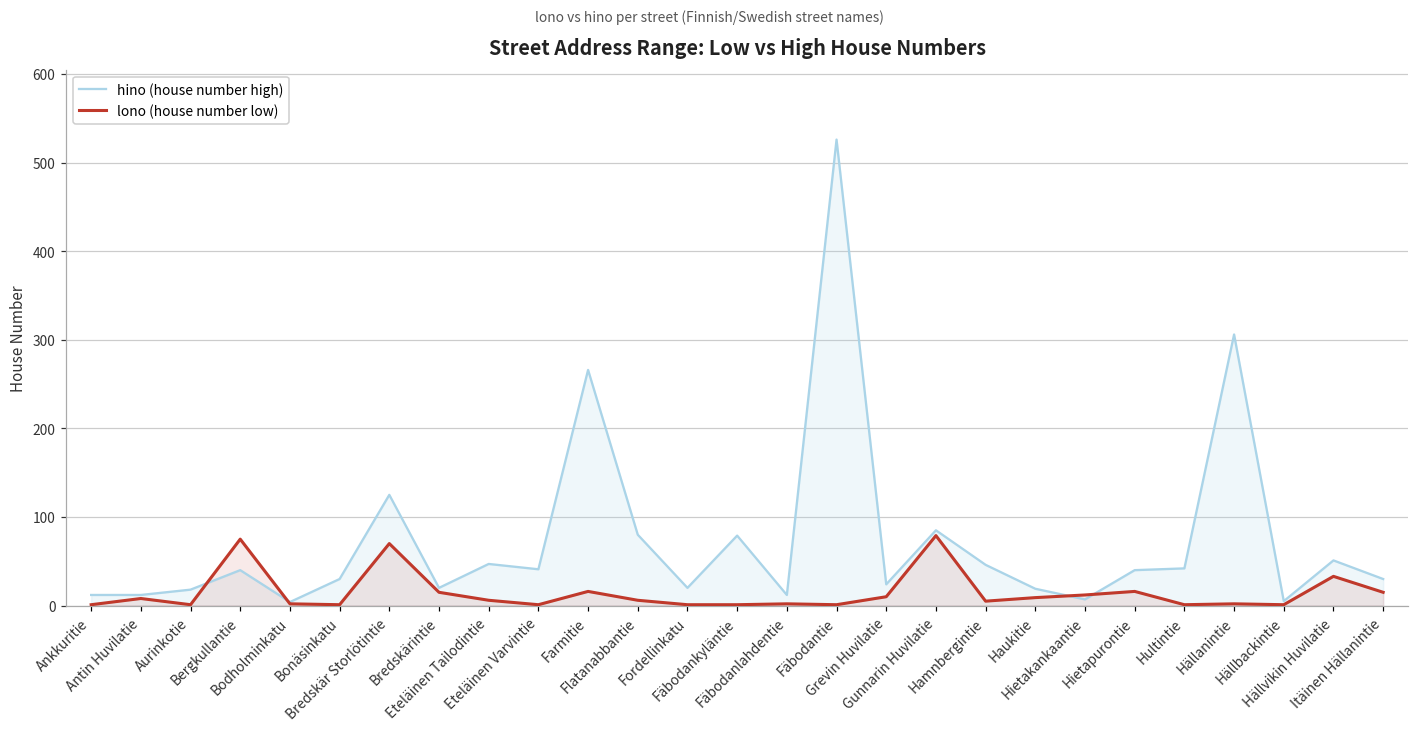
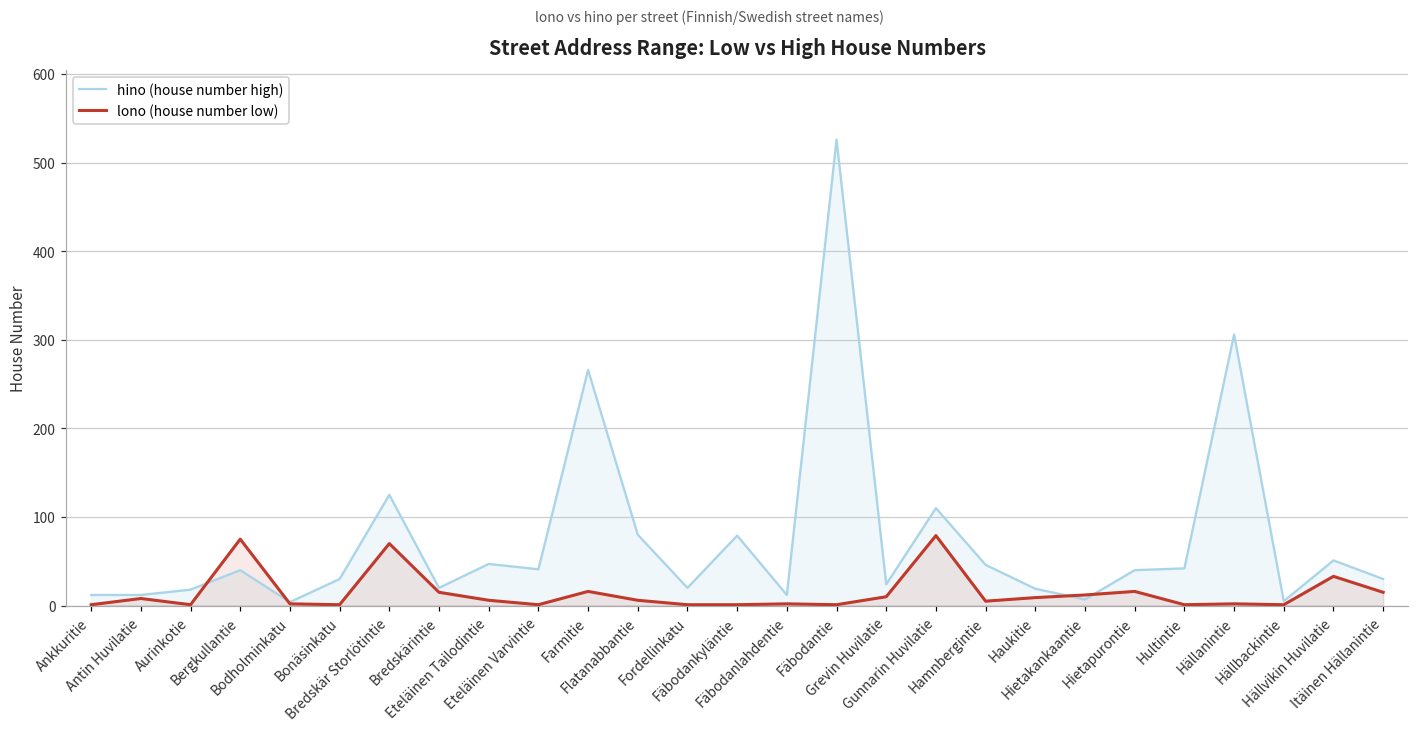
hino (house number high), Gunnarin Huvilatie: 90 -> 110
